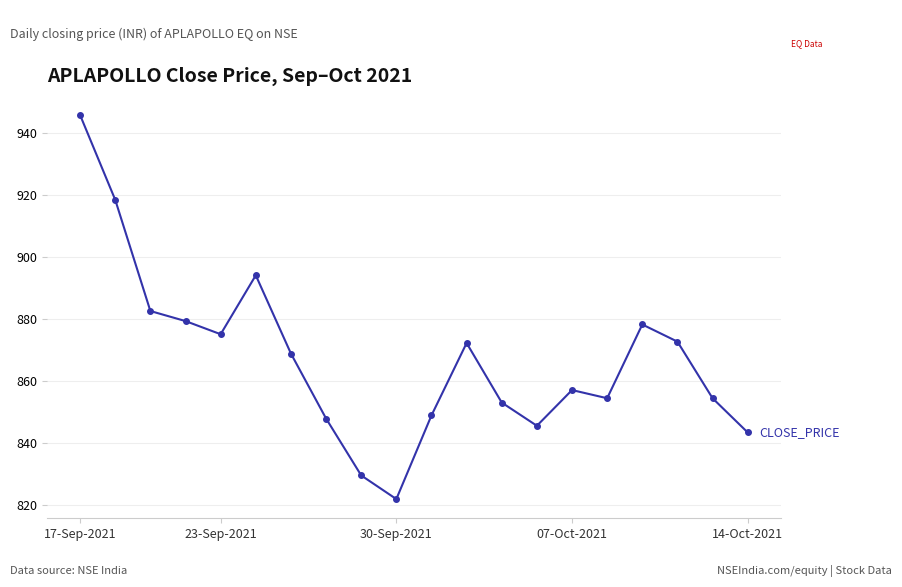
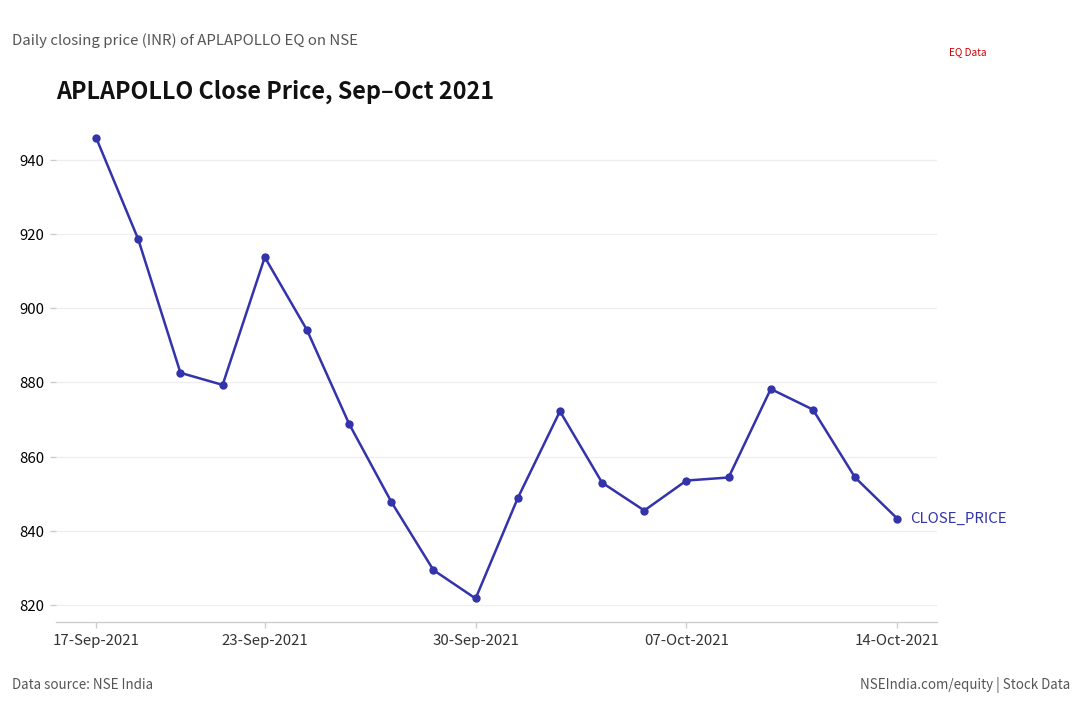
23-Sep-2021: 875 -> 914
07-Oct-2021: 857 -> 854
